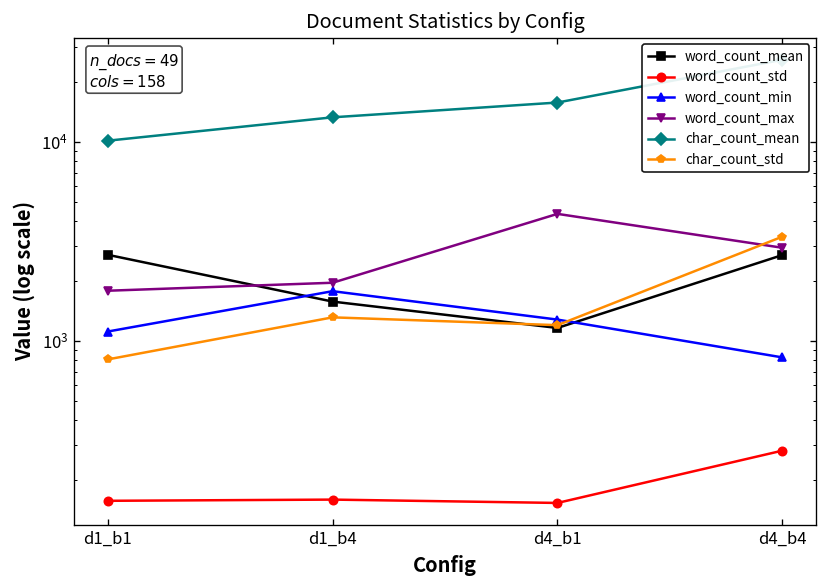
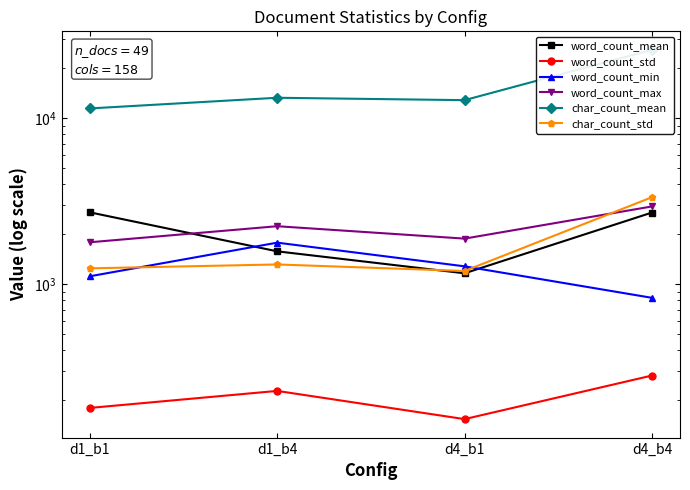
word_count_std, d1_b1: 160 -> 180
char_count_mean, d1_b1: 10000 -> 11000
char_count_std, d1_b1: 800 -> 1200
word_count_std, d1_b4: 160 -> 230
word_count_max, d1_b4: 2000 -> 2200
word_count_max, d4_b1: 4300 -> 1900
char_count_mean, d4_b1: 16000 -> 13000
